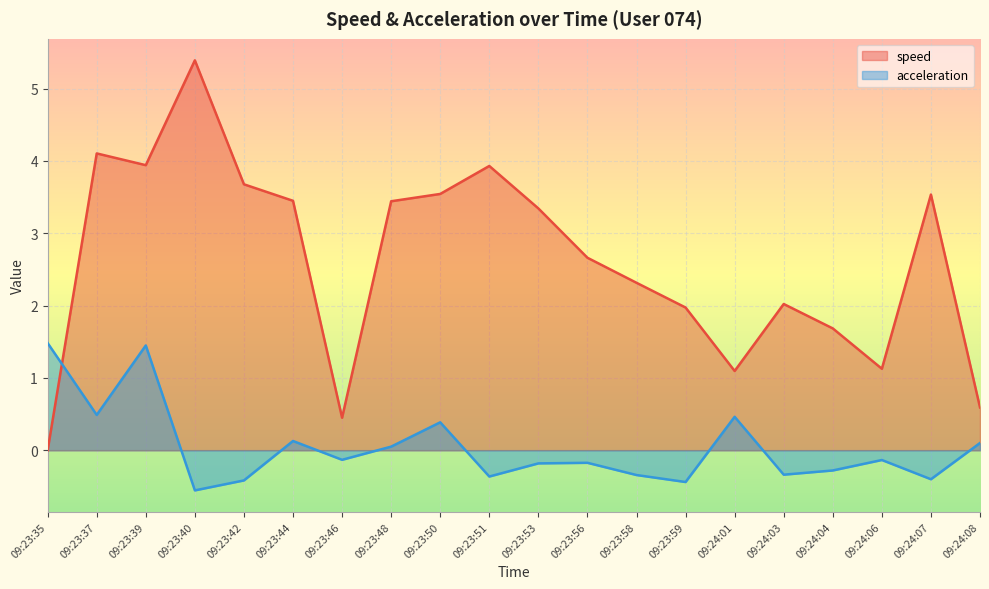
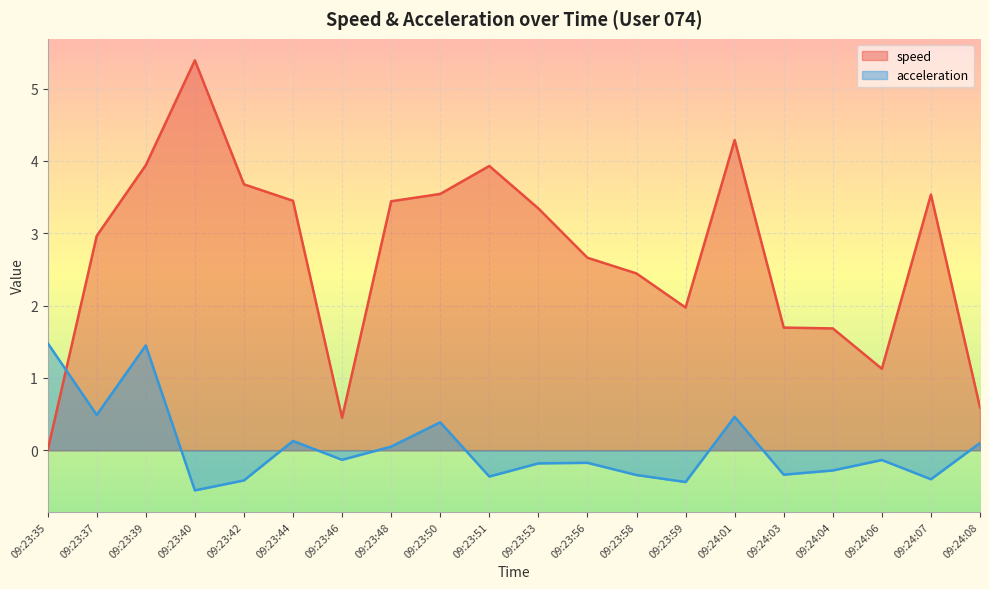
speed, 09:23:37: 4.1 -> 3.0
speed, 09:23:58: 2.3 -> 2.4
speed, 09:24:01: 1.1 -> 4.3
speed, 09:24:03: 2.0 -> 1.7
